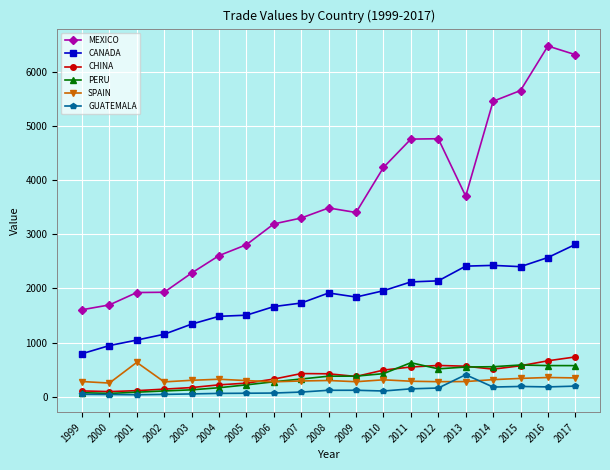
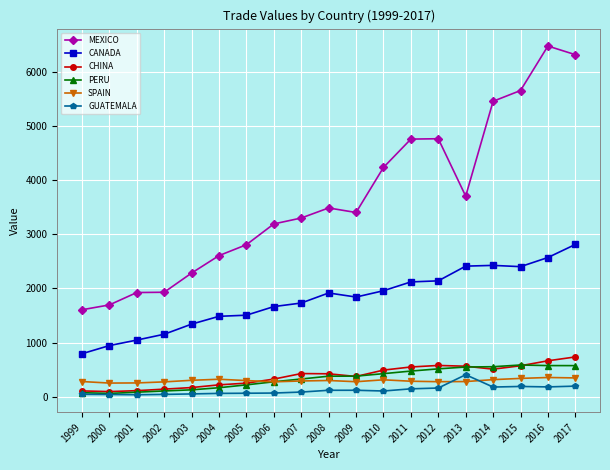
SPAIN, 2001: 600 -> 300
PERU, 2011: 600 -> 500
